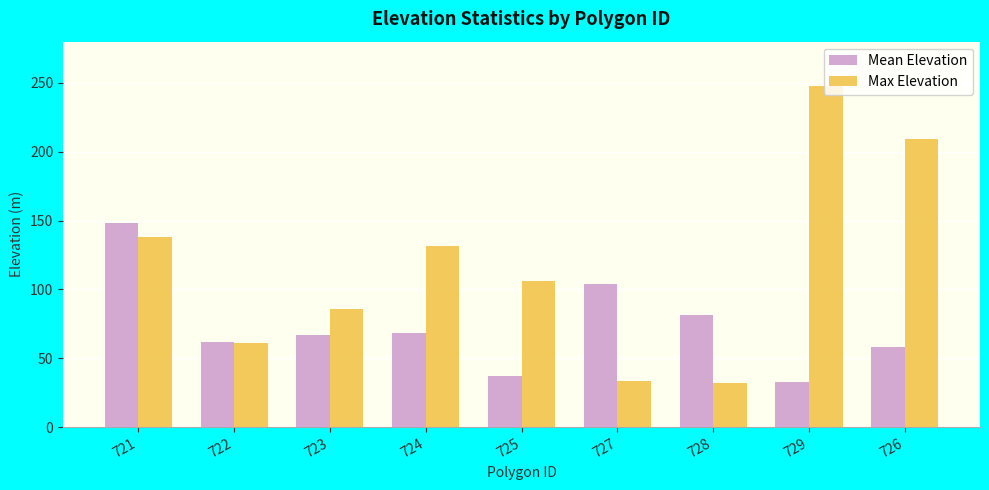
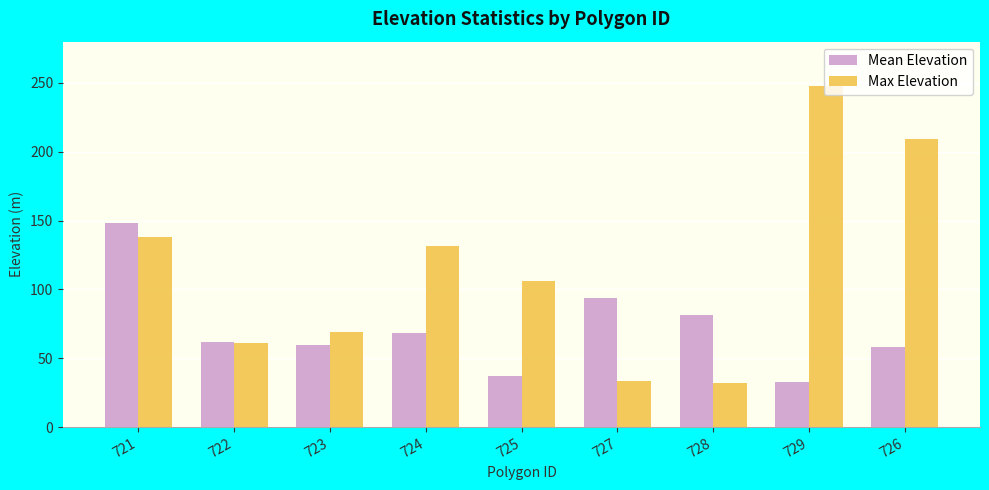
Mean Elevation, 723: 67 -> 60
Max Elevation, 723: 86 -> 69
Mean Elevation, 727: 104 -> 93
